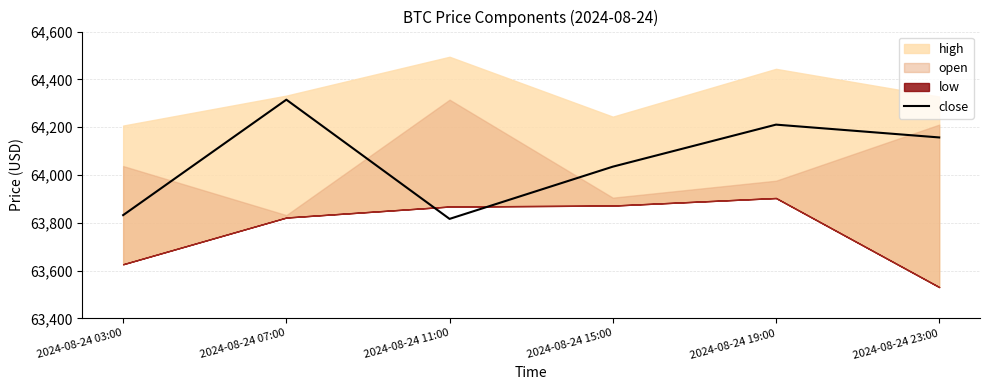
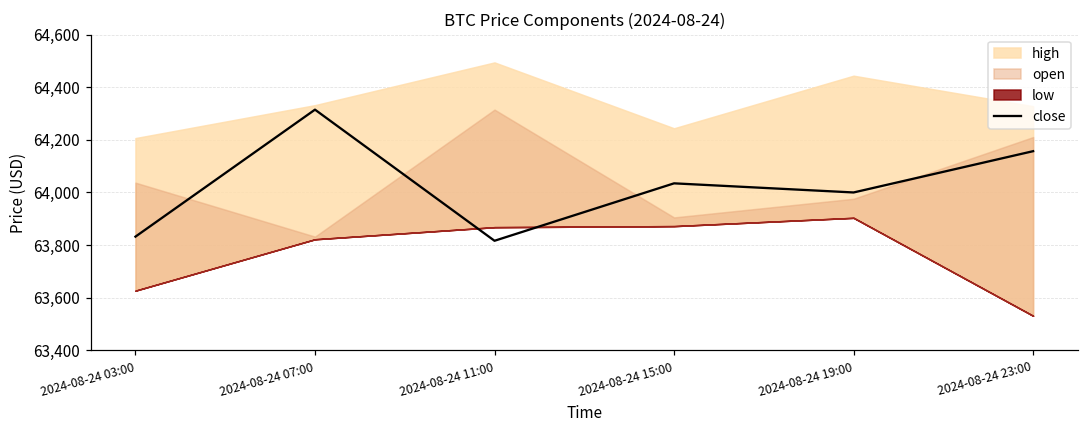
close, 2024-08-24 19:00: 64,210 -> 64,000
